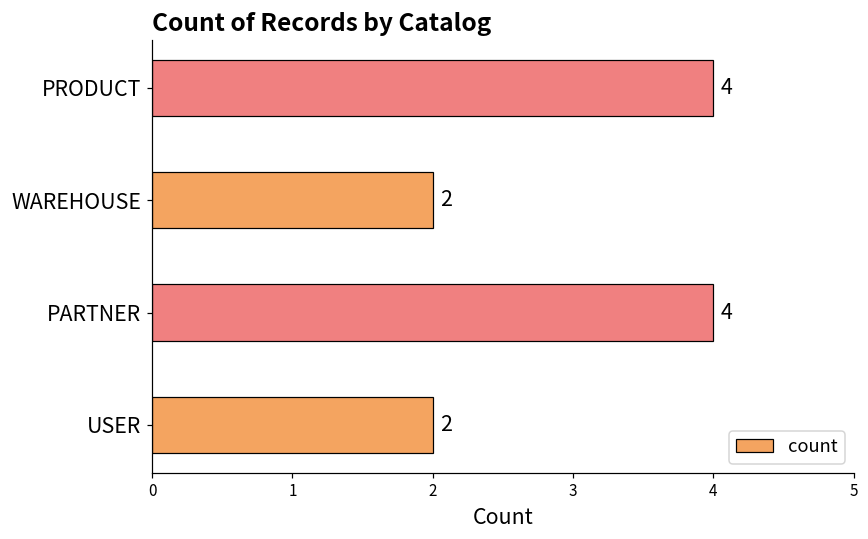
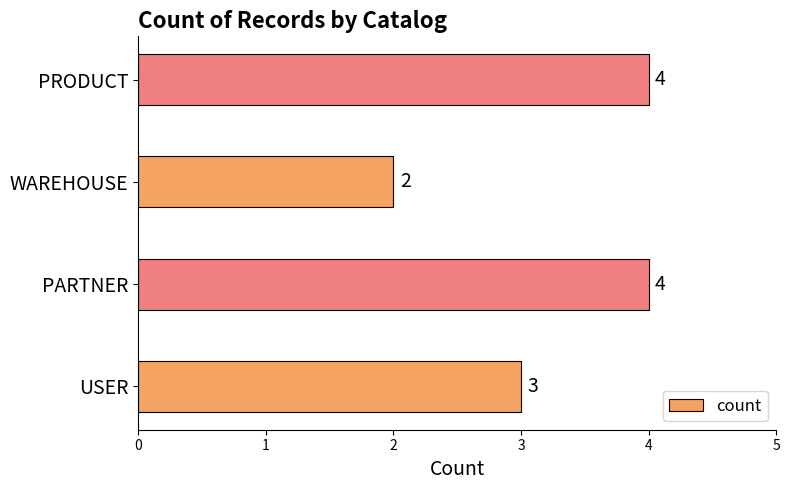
USER: 2 -> 3
